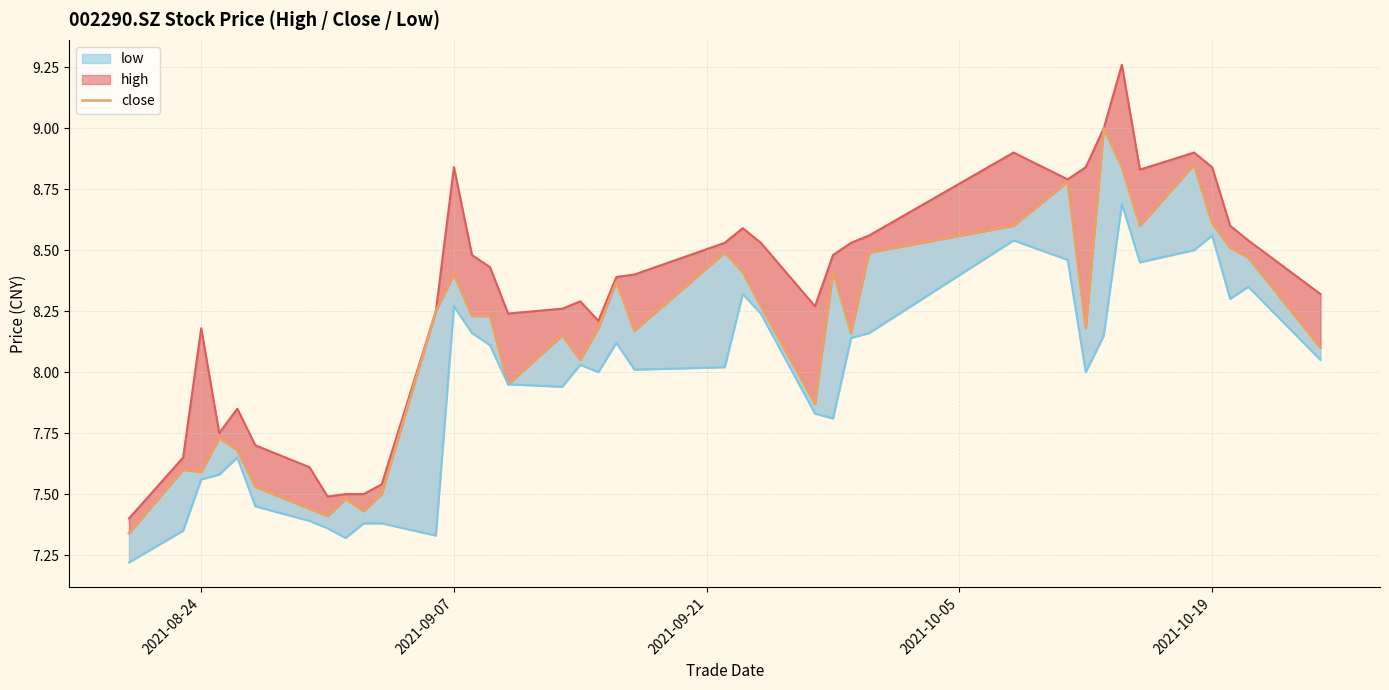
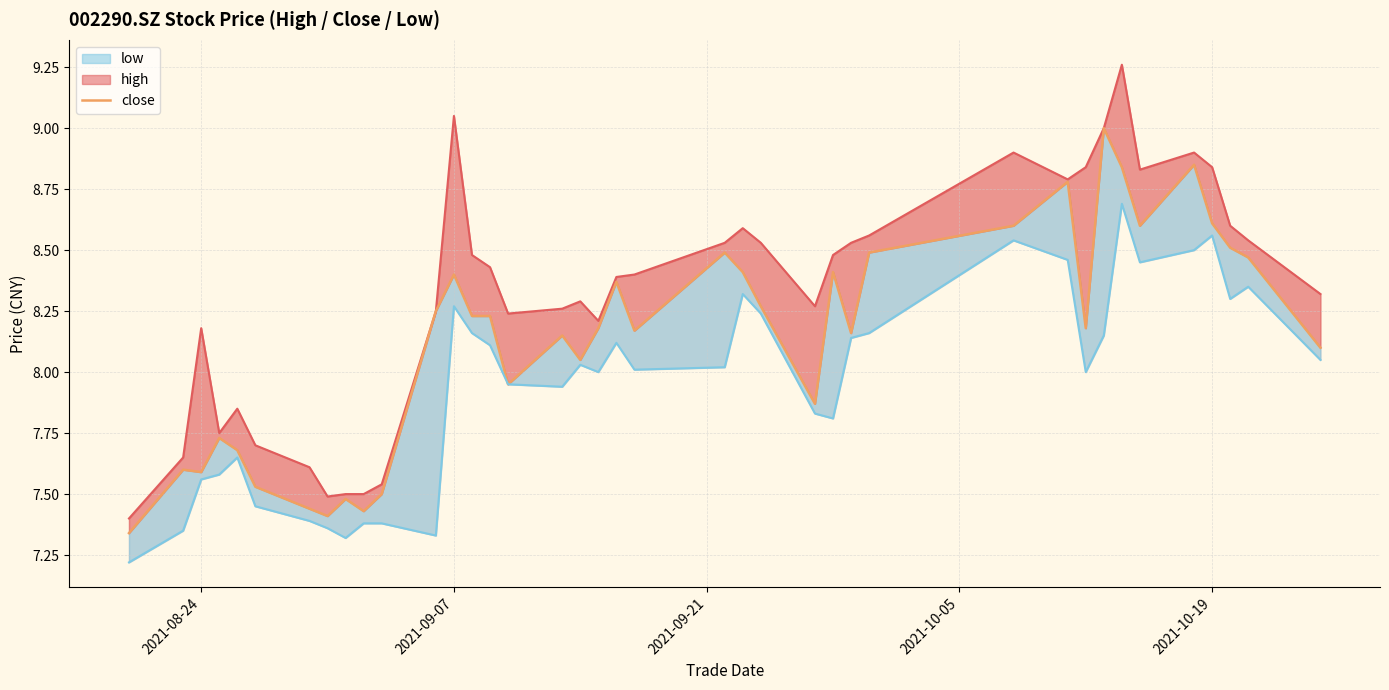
high, 2021-09-07: 8.84 -> 9.05
